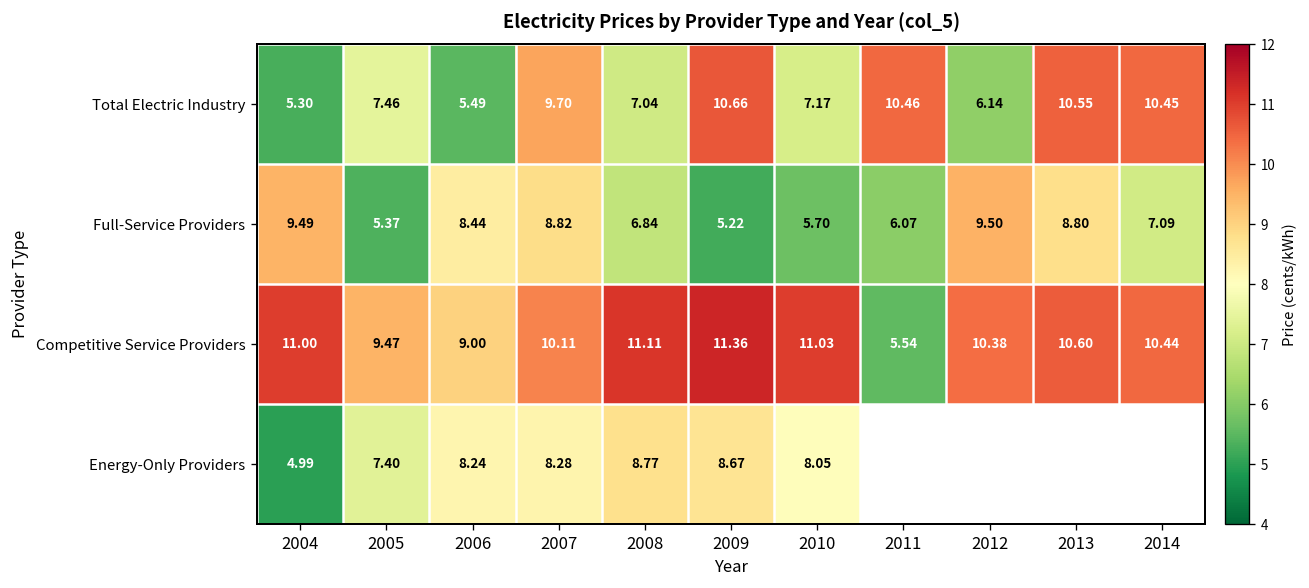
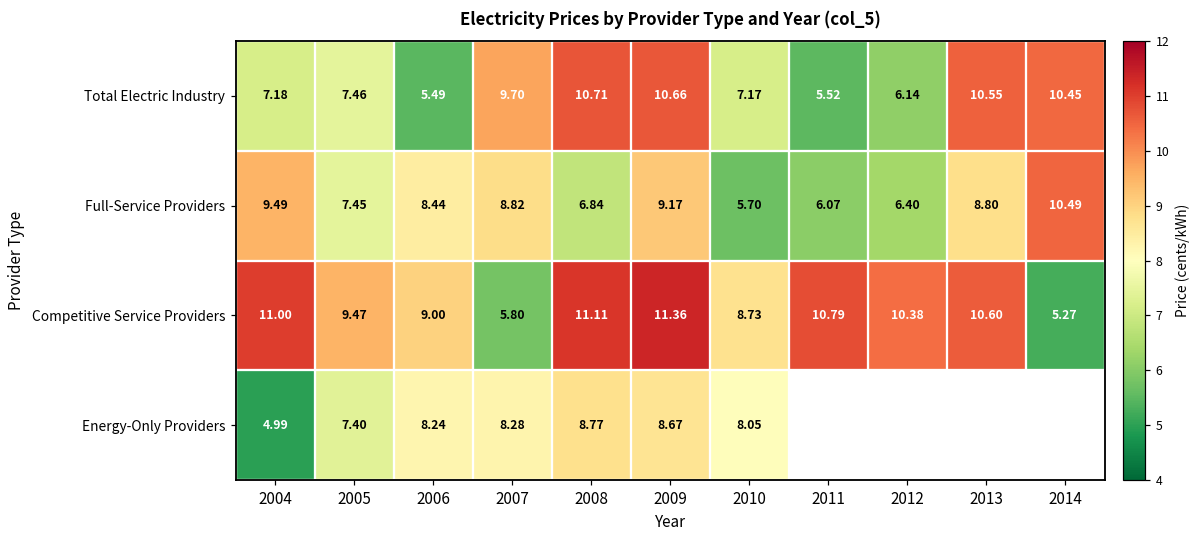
Total Electric Industry, 2004: 5.30 -> 7.18
Total Electric Industry, 2008: 7.04 -> 10.71
Total Electric Industry, 2011: 10.46 -> 5.52
Full-Service Providers, 2005: 5.37 -> 7.45
Full-Service Providers, 2009: 5.22 -> 9.17
Full-Service Providers, 2012: 9.50 -> 6.40
Full-Service Providers, 2014: 7.09 -> 10.49
Competitive Service Providers, 2007: 10.11 -> 5.80
Competitive Service Providers, 2010: 11.03 -> 8.73
Competitive Service Providers, 2011: 5.54 -> 10.79
Competitive Service Providers, 2014: 10.44 -> 5.27
